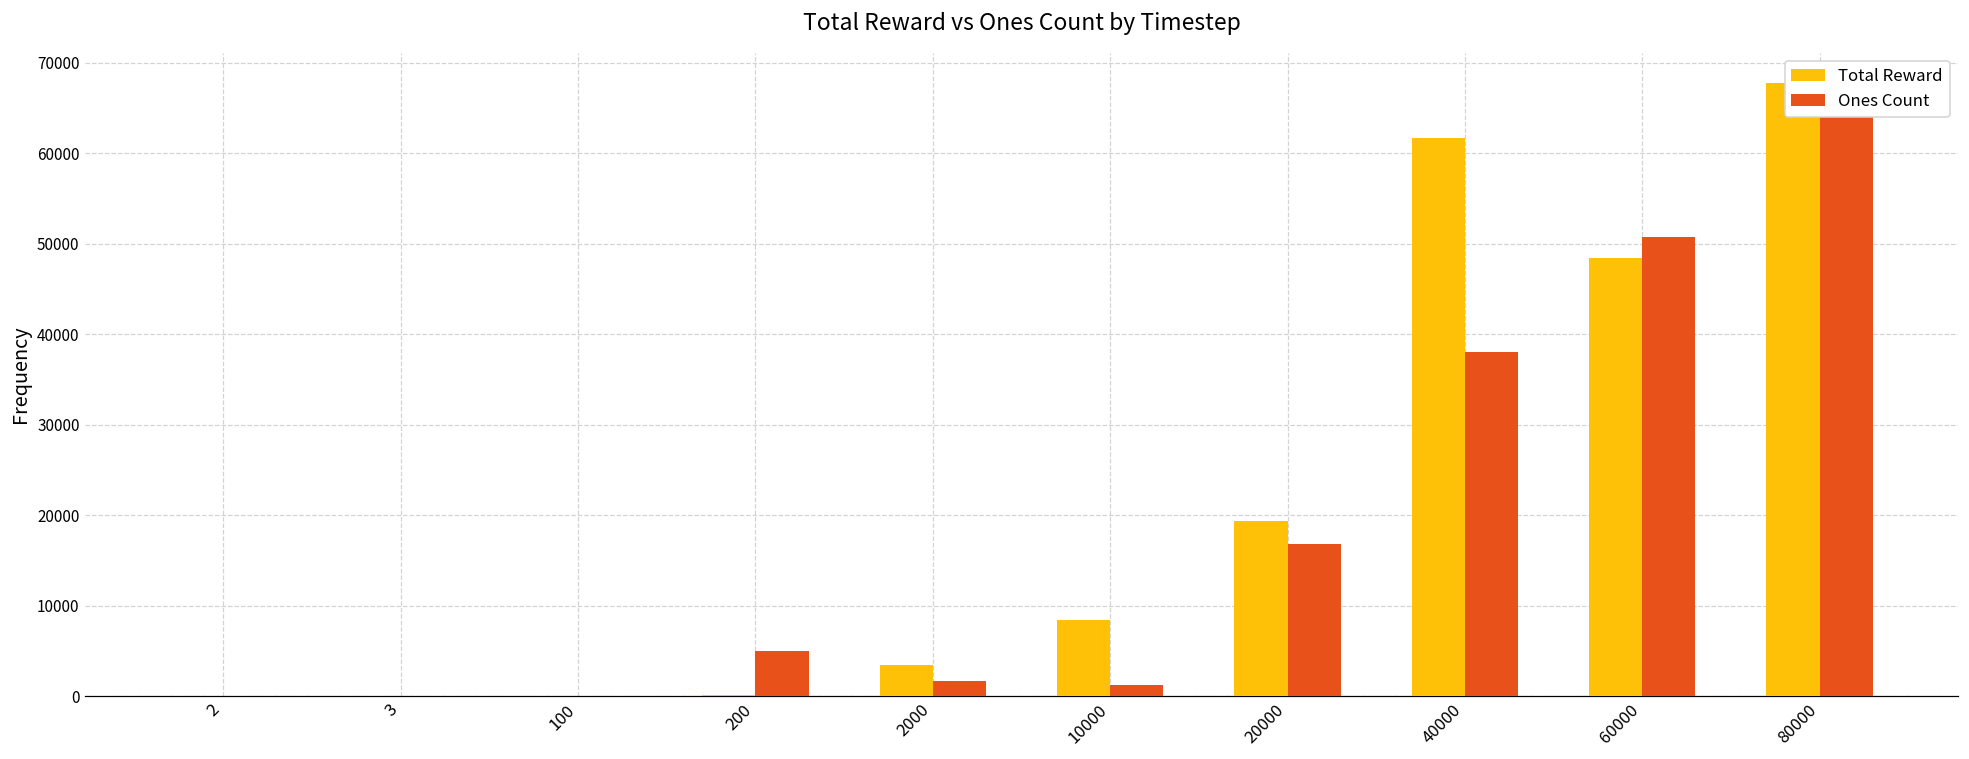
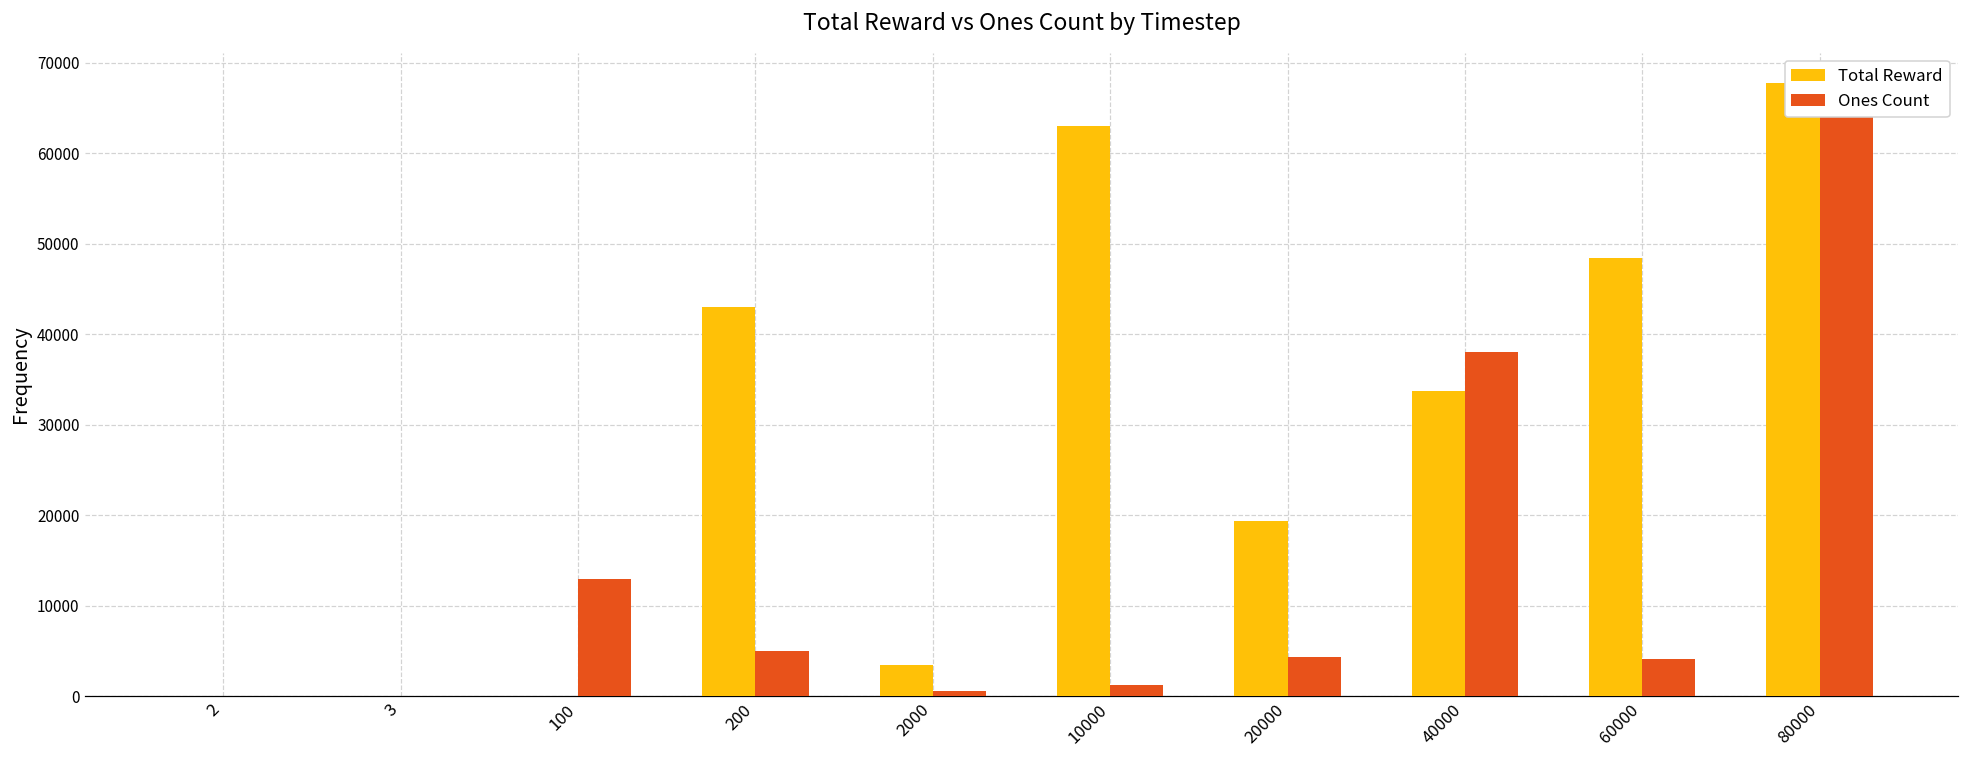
Ones Count, 100: 0 -> 13000
Total Reward, 200: 0 -> 43000
Ones Count, 2000: 2000 -> 1000
Total Reward, 10000: 8000 -> 63000
Ones Count, 20000: 17000 -> 4000
Total Reward, 40000: 62000 -> 34000
Ones Count, 60000: 51000 -> 4000
